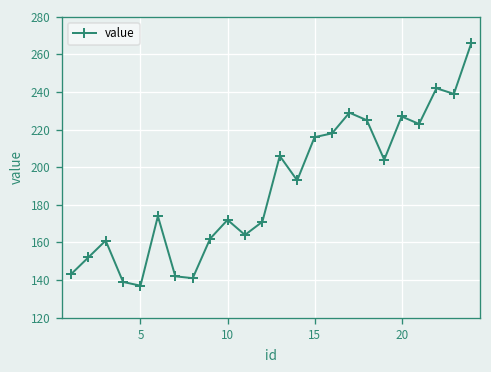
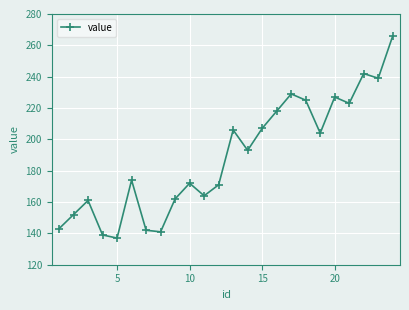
15: 216 -> 207
